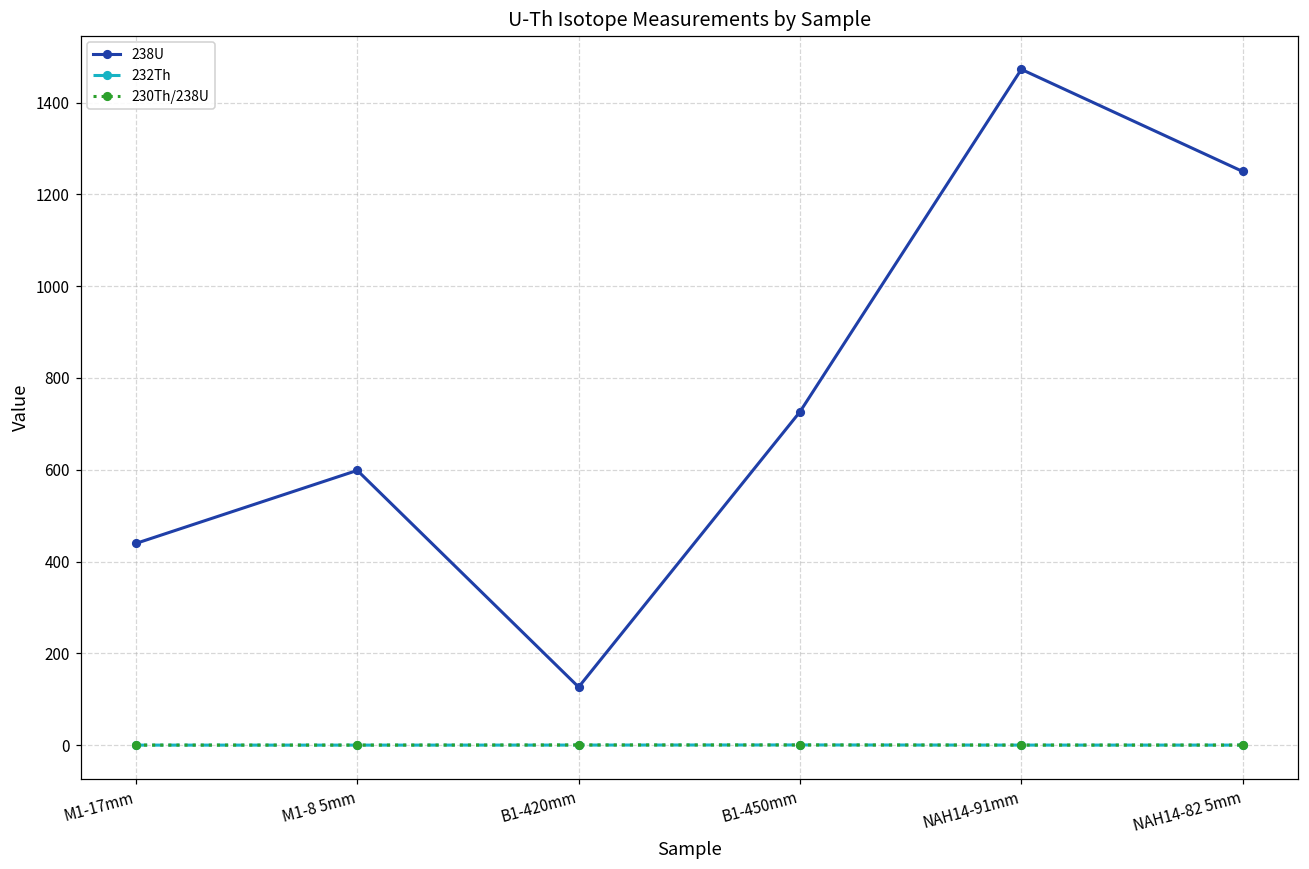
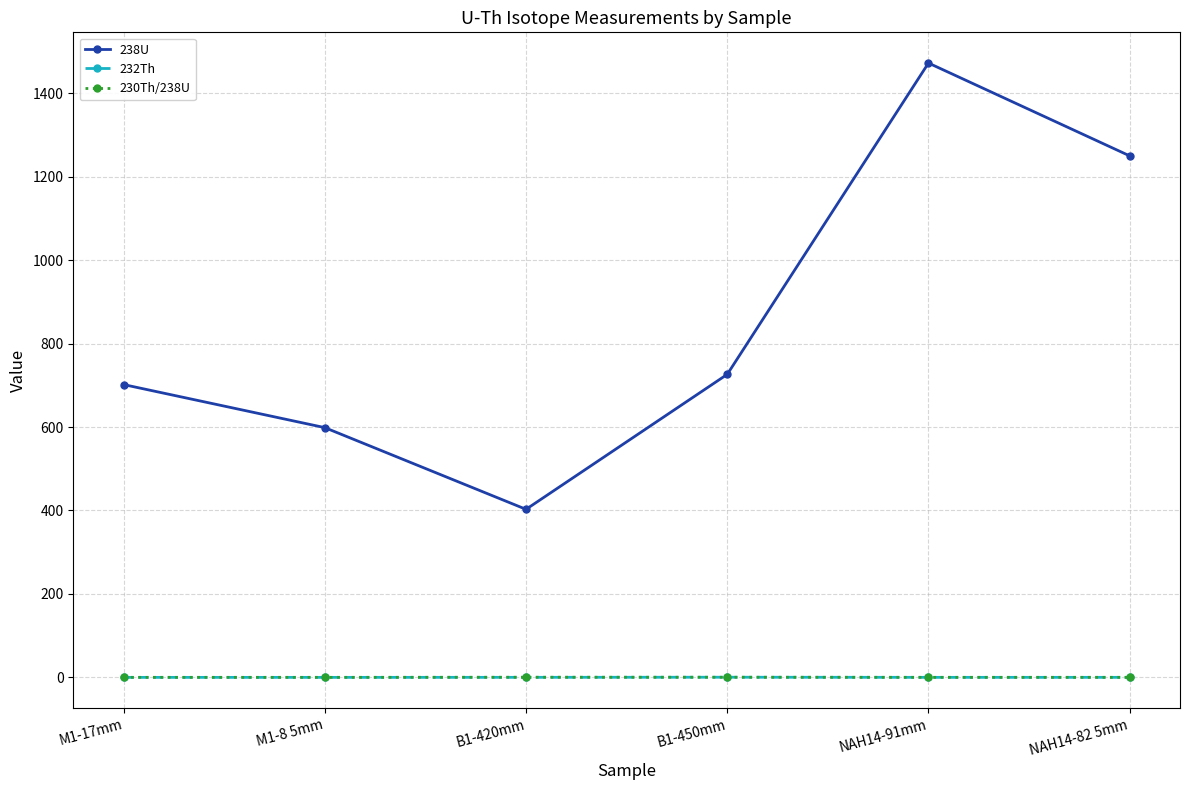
238U, M1-17mm: 440 -> 700
238U, B1-420mm: 130 -> 400
